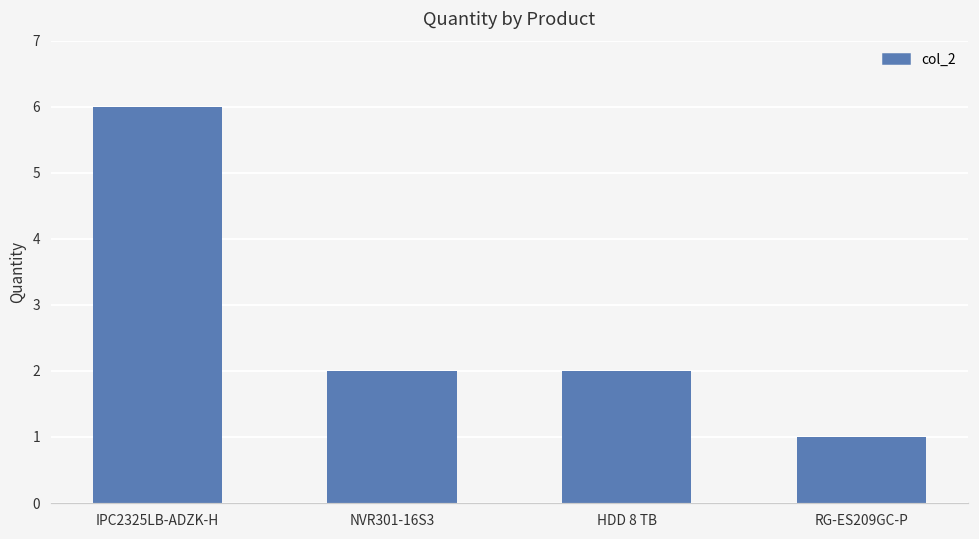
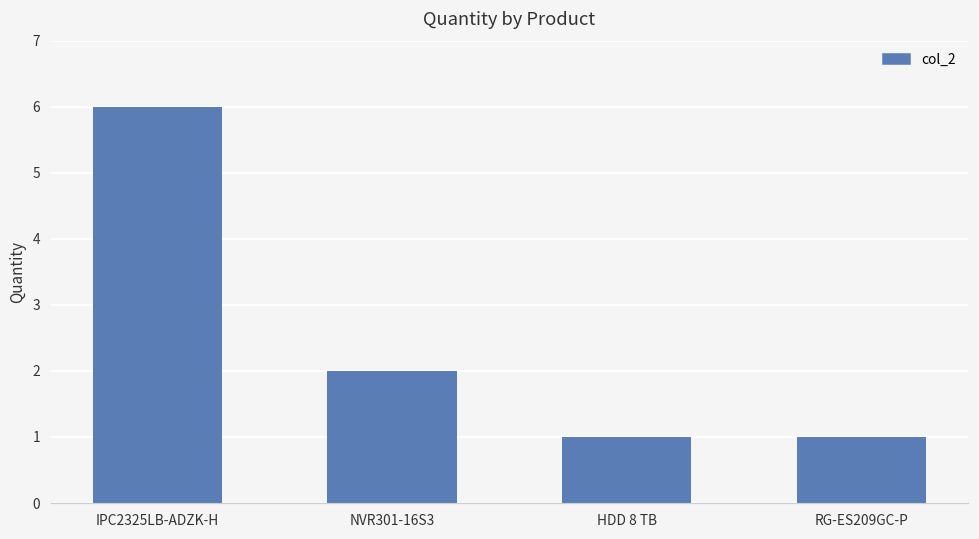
HDD 8 TB: 2 -> 1
